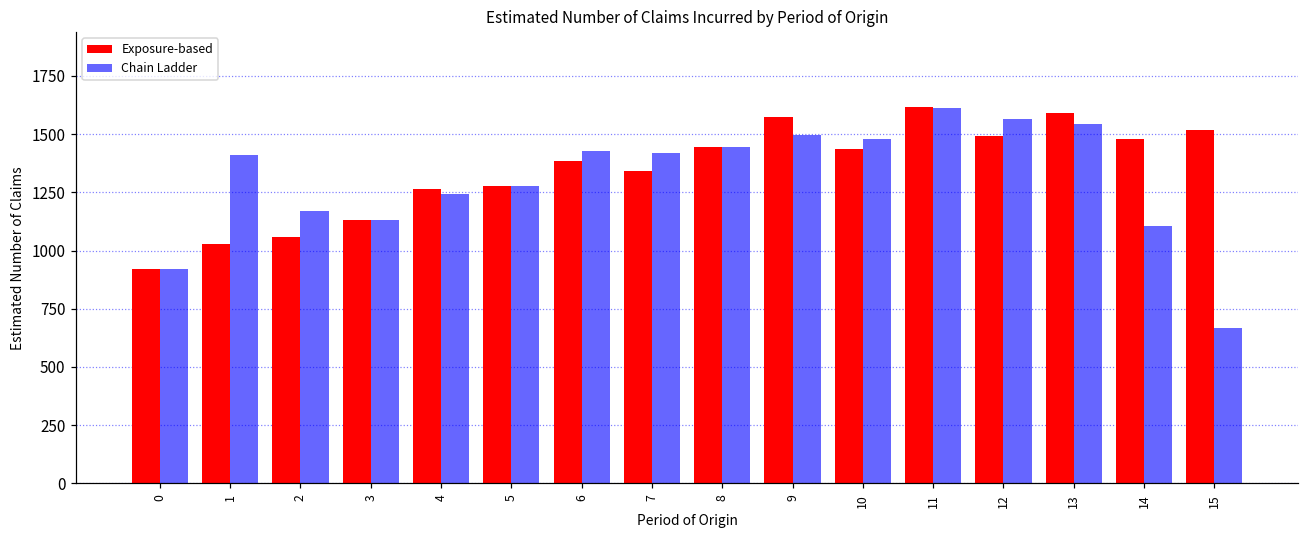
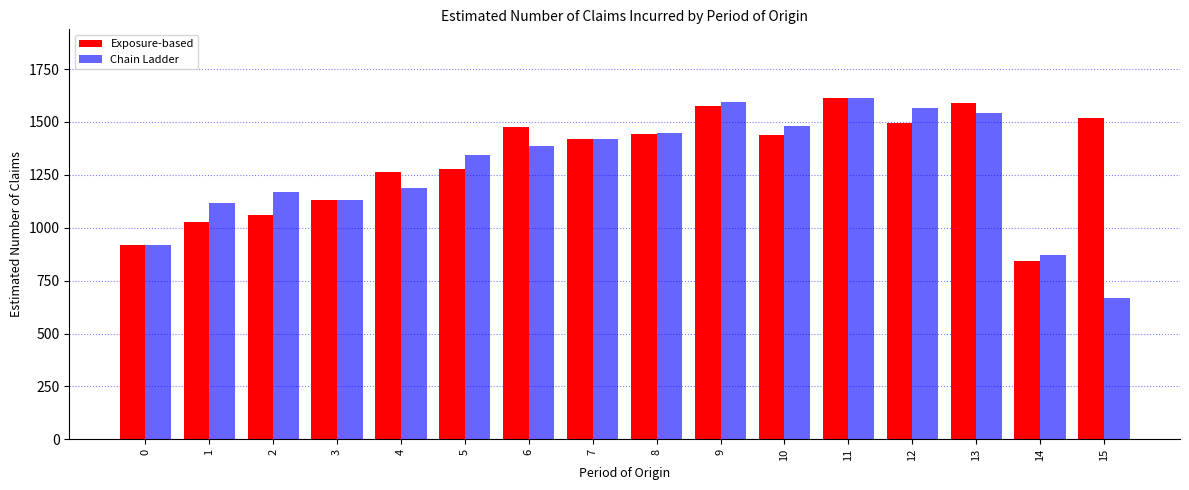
Chain Ladder, 1: 1410 -> 1120
Chain Ladder, 4: 1240 -> 1190
Chain Ladder, 5: 1280 -> 1340
Exposure-based, 6: 1390 -> 1470
Chain Ladder, 6: 1430 -> 1390
Exposure-based, 7: 1340 -> 1420
Chain Ladder, 9: 1490 -> 1600
Exposure-based, 14: 1480 -> 840
Chain Ladder, 14: 1110 -> 870
